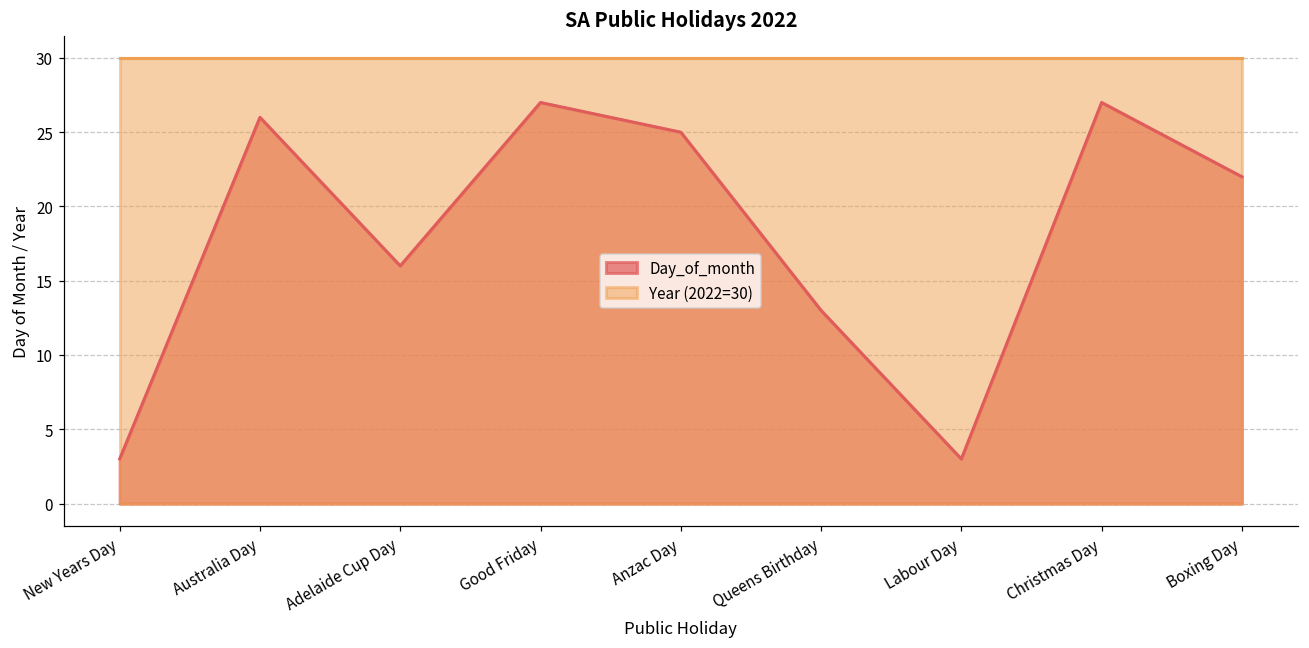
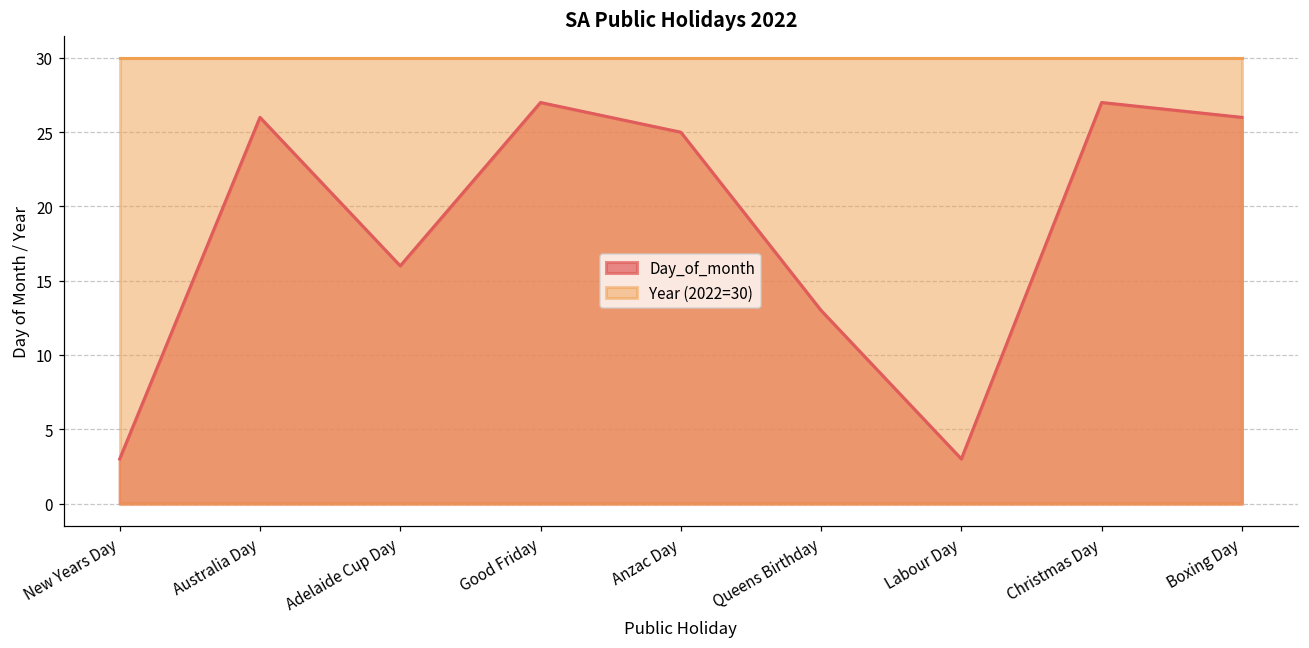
Day_of_month, Boxing Day: 22 -> 26
